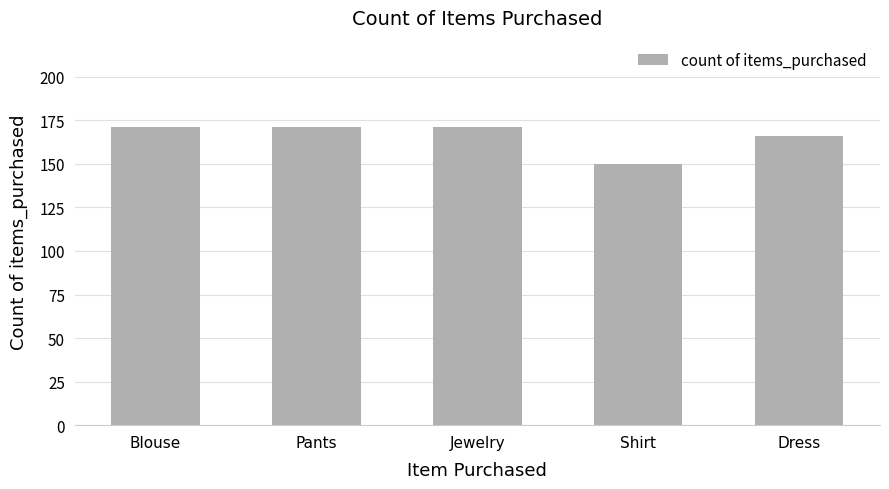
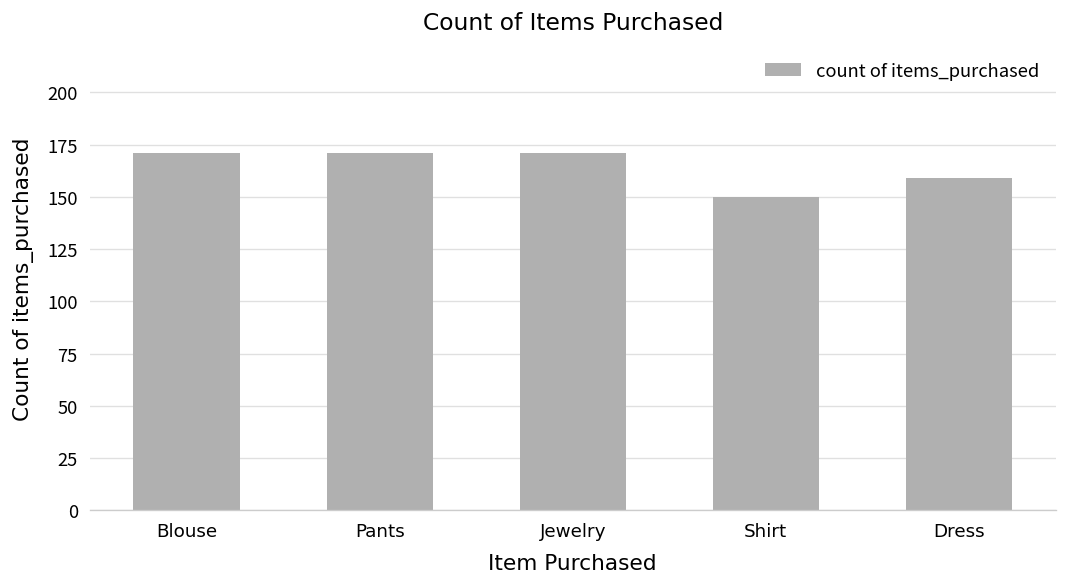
Dress: 166 -> 159
